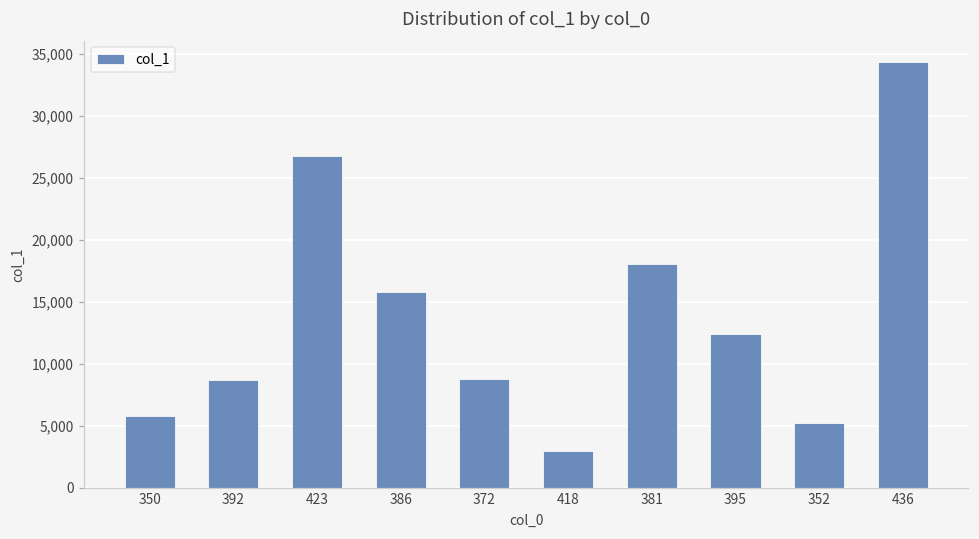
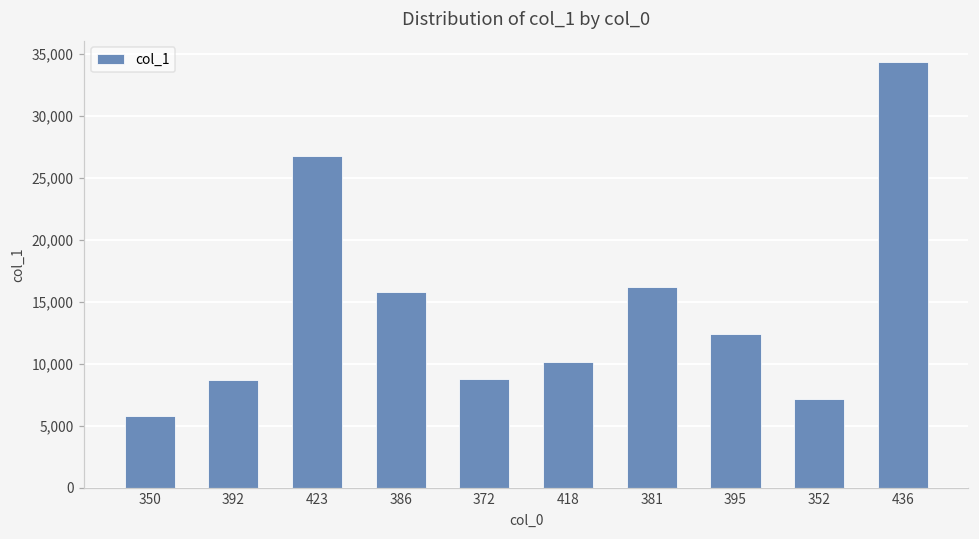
418: 3,000 -> 10,100
381: 18,000 -> 16,200
352: 5,200 -> 7,200
